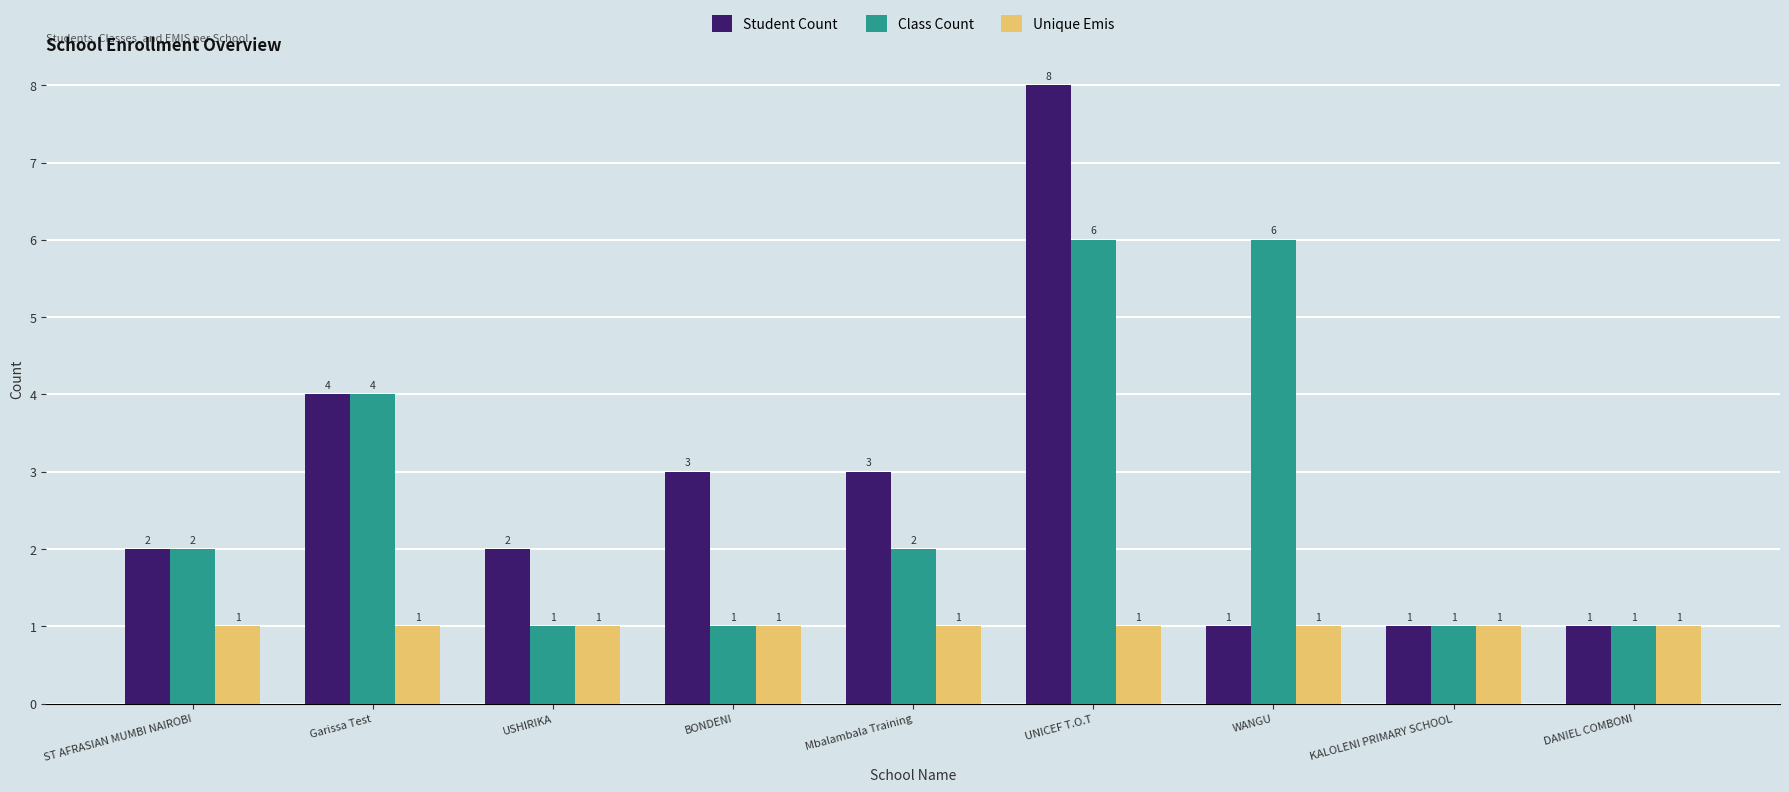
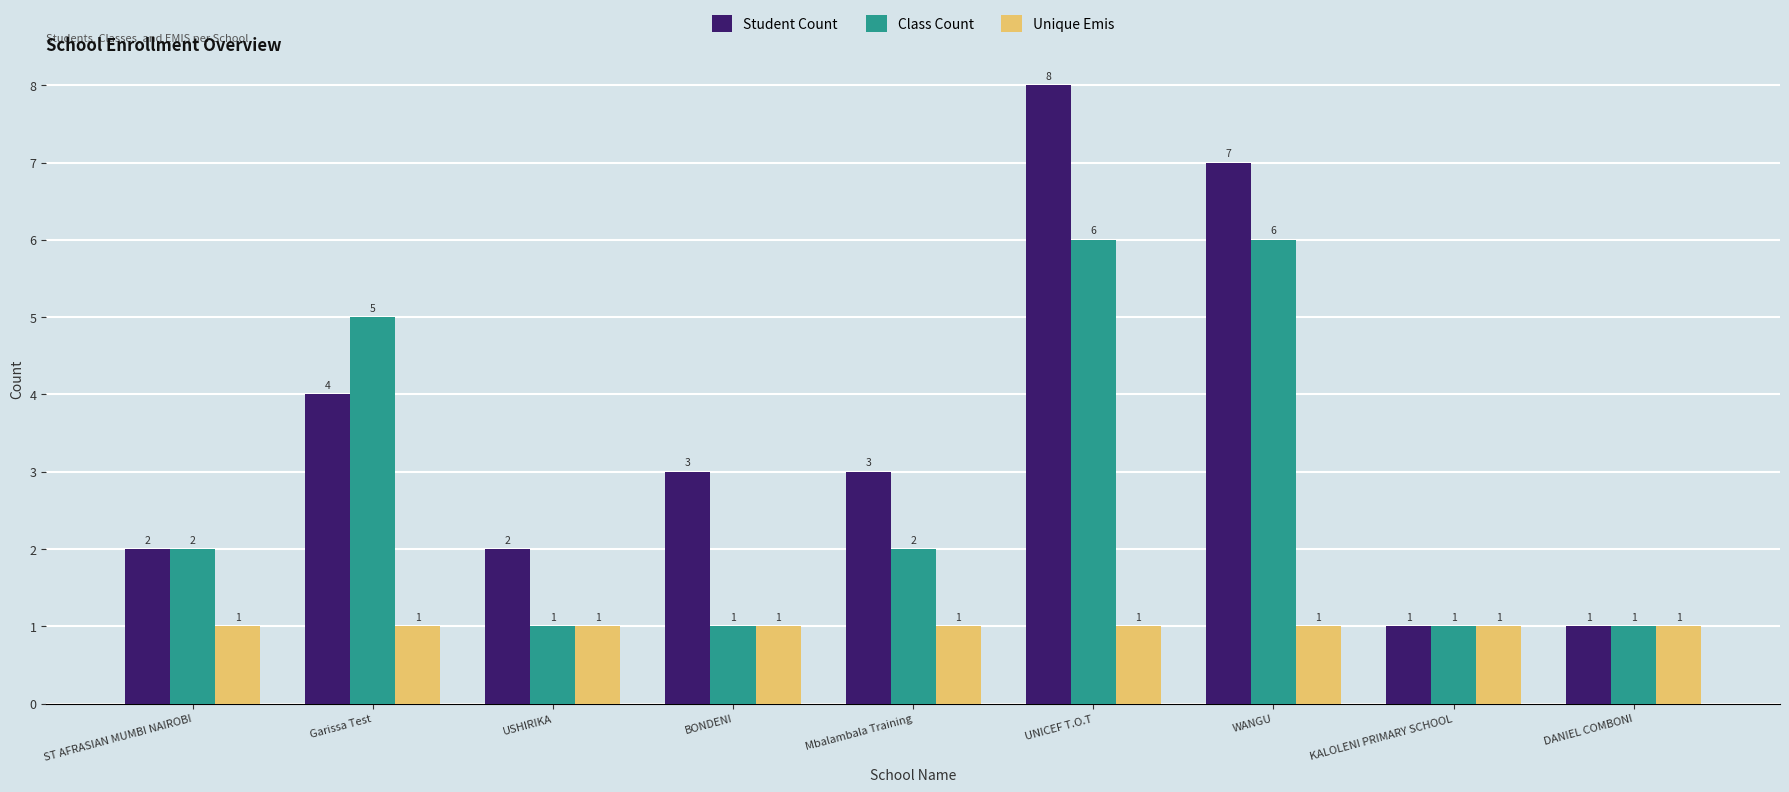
Class Count, Garissa Test: 4 -> 5
Student Count, WANGU: 1 -> 7
